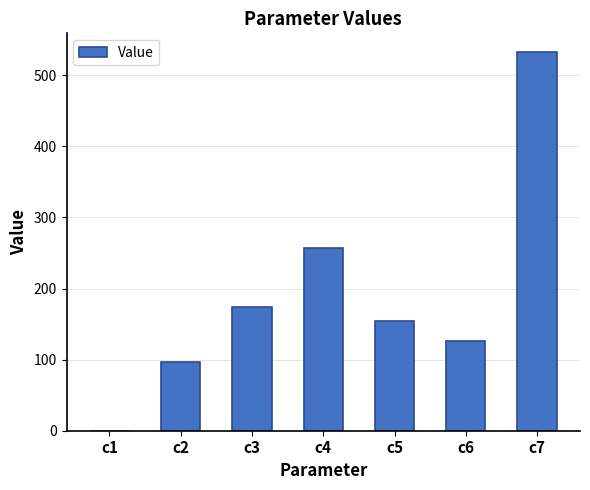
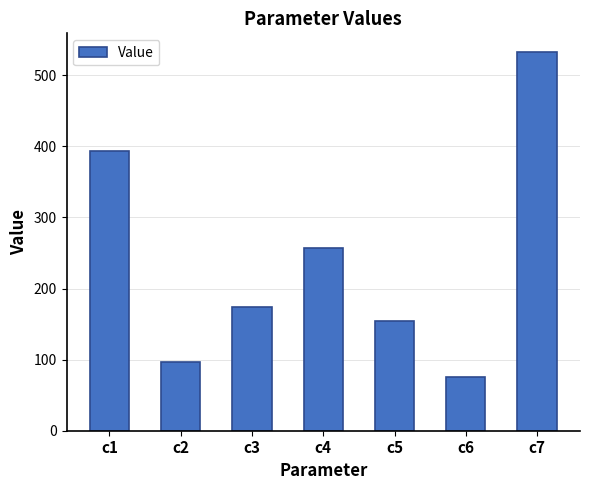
c1: 0 -> 390
c6: 130 -> 80
